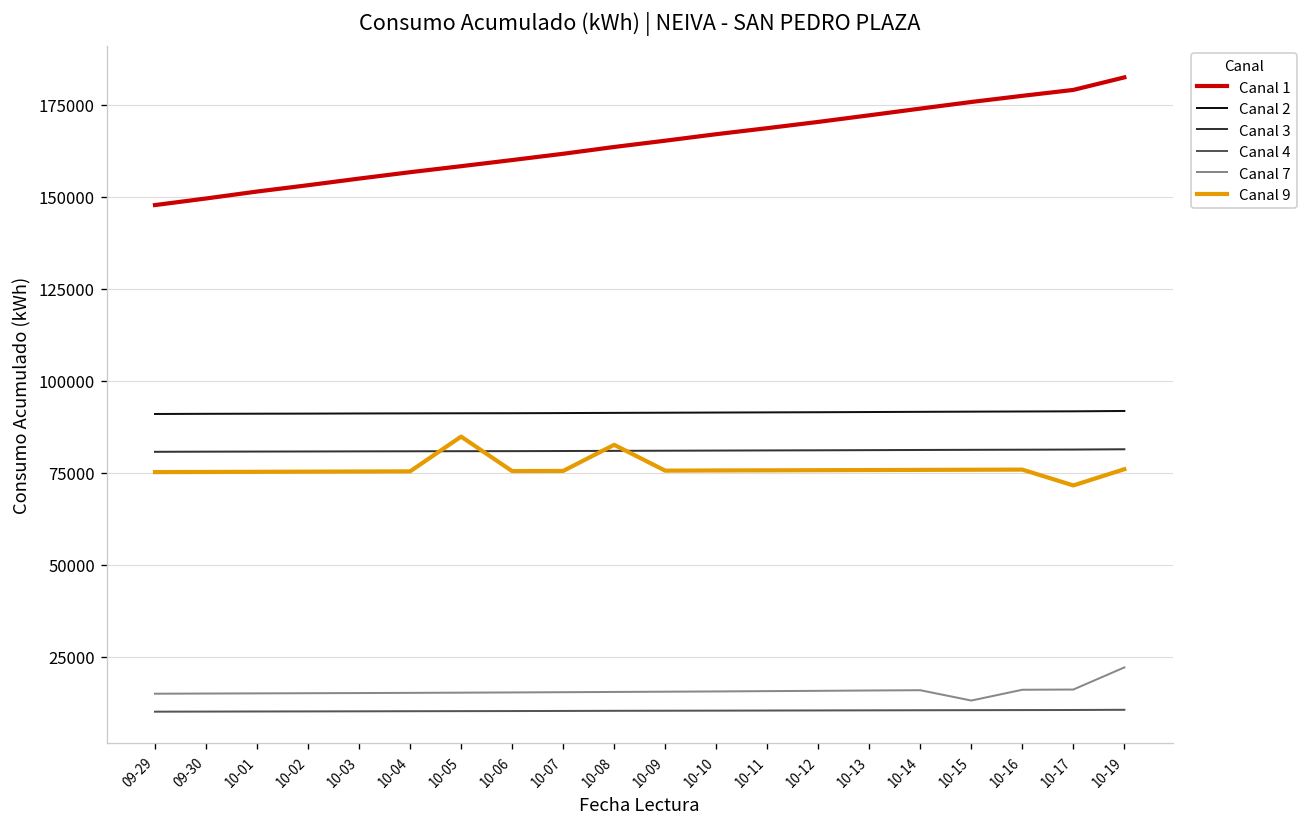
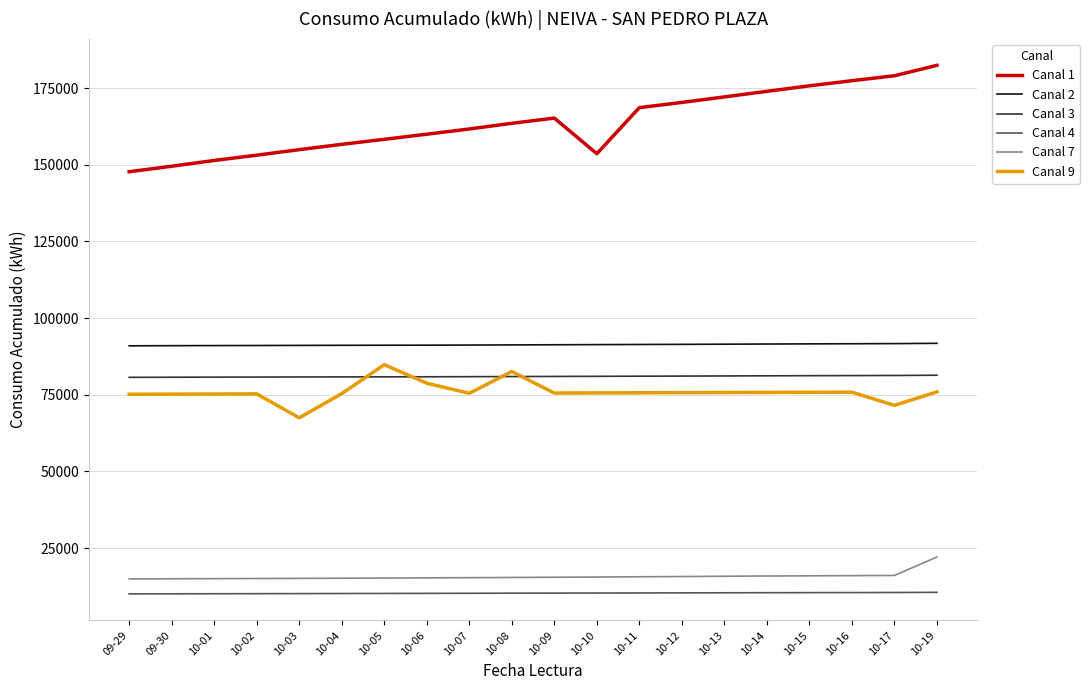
Canal 9, 10-03: 75000 -> 67000
Canal 9, 10-06: 75000 -> 79000
Canal 1, 10-10: 167000 -> 154000
Canal 7, 10-15: 13000 -> 16000
